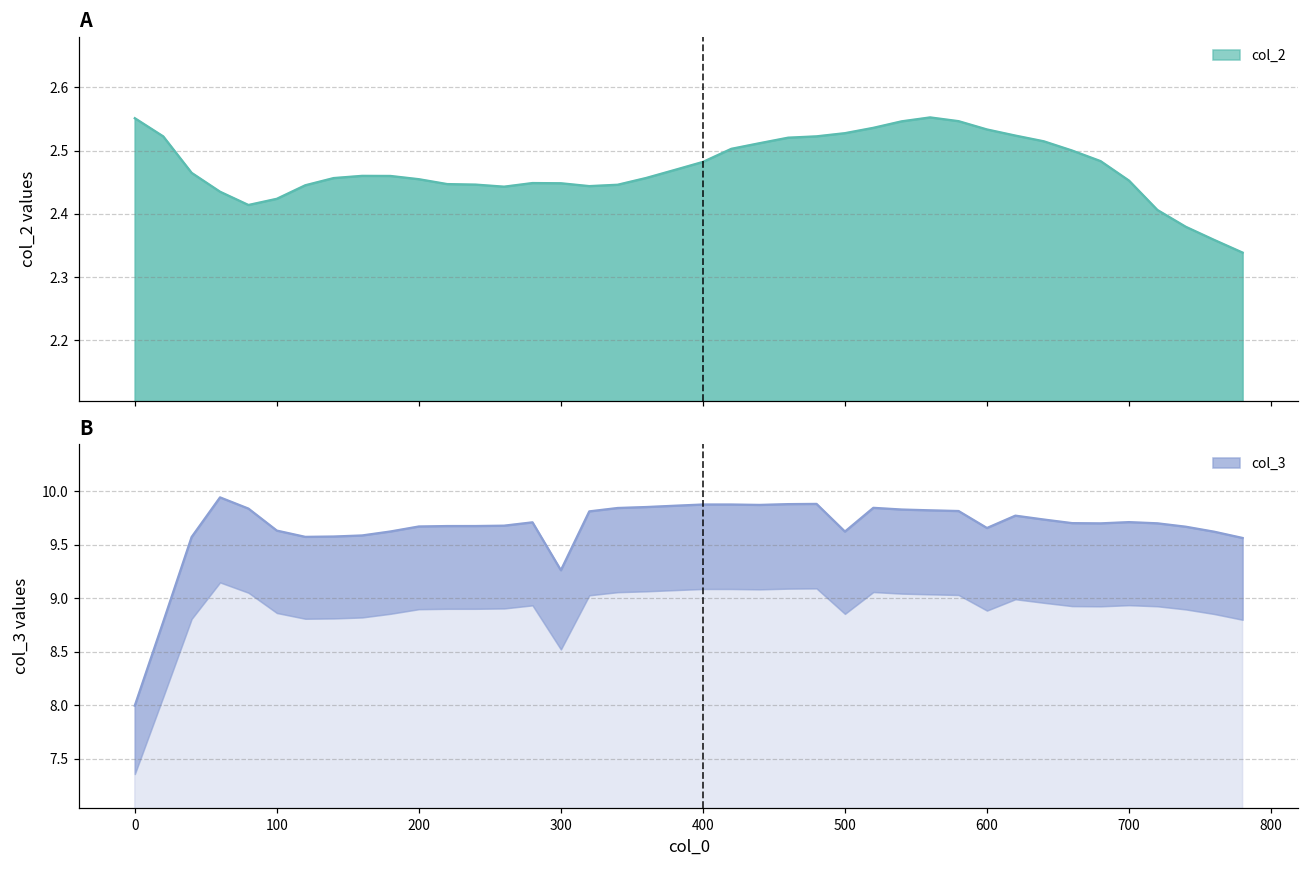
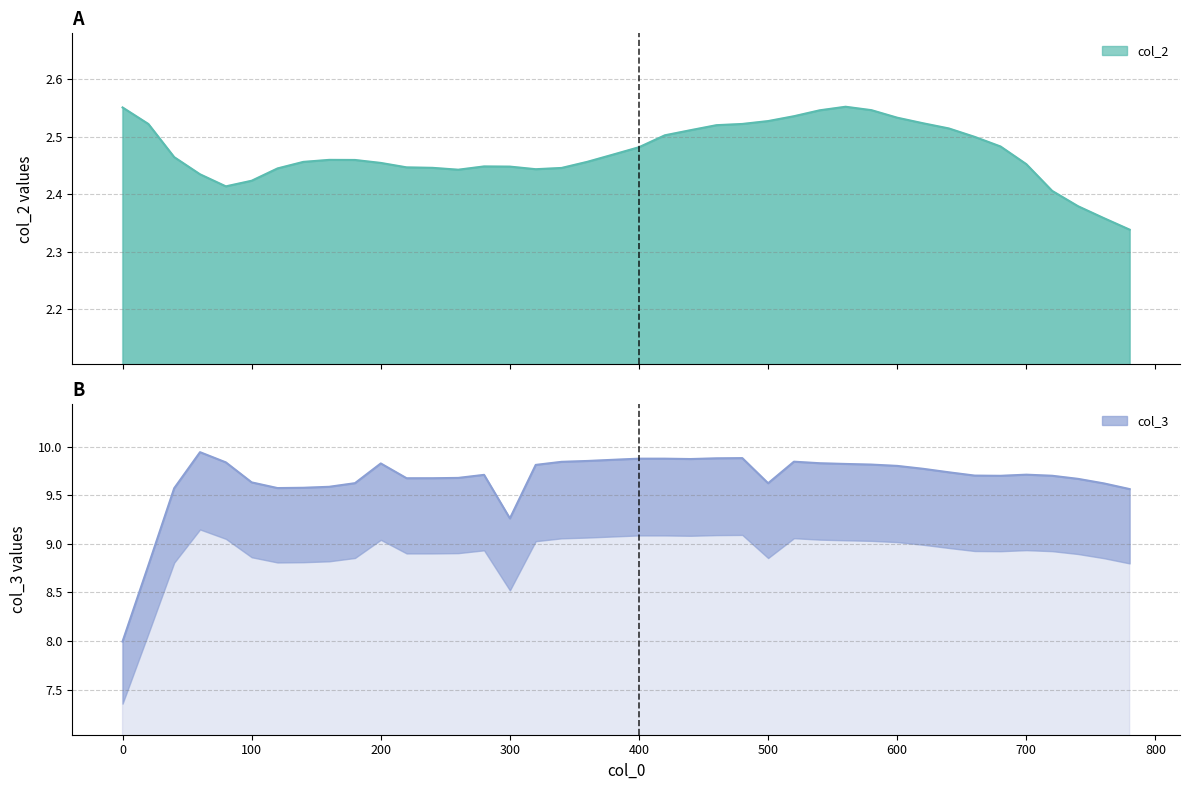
B, 200: 9.7 -> 9.8
B, 600: 9.7 -> 9.8
